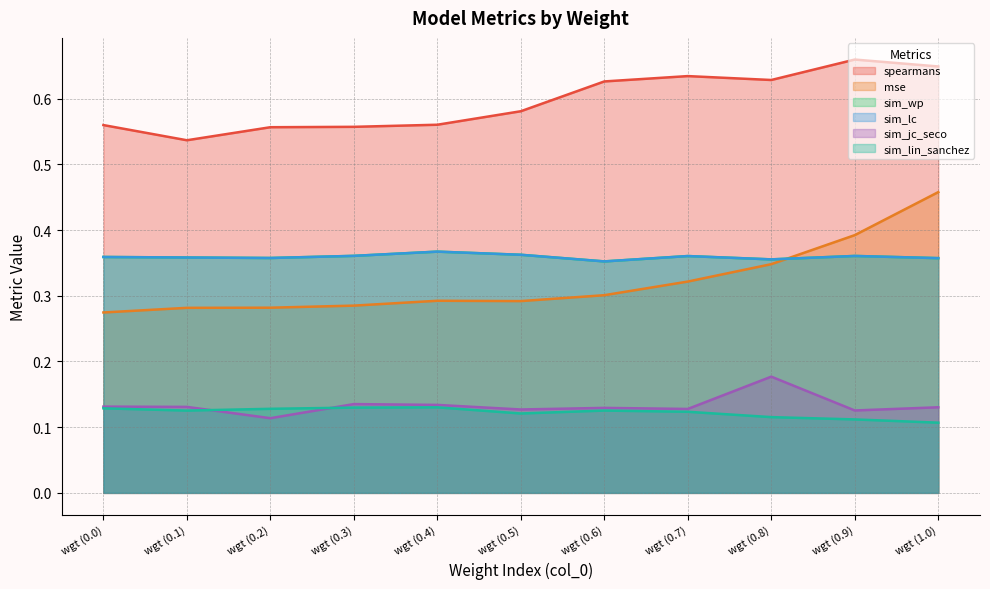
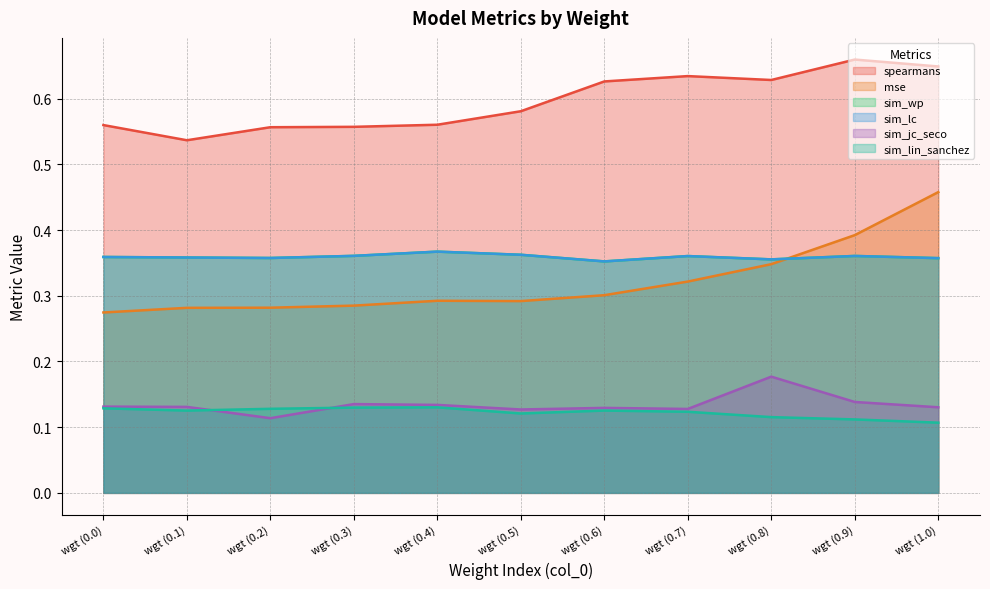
sim_jc_seco, wgt (0.9): 0.13 -> 0.14
